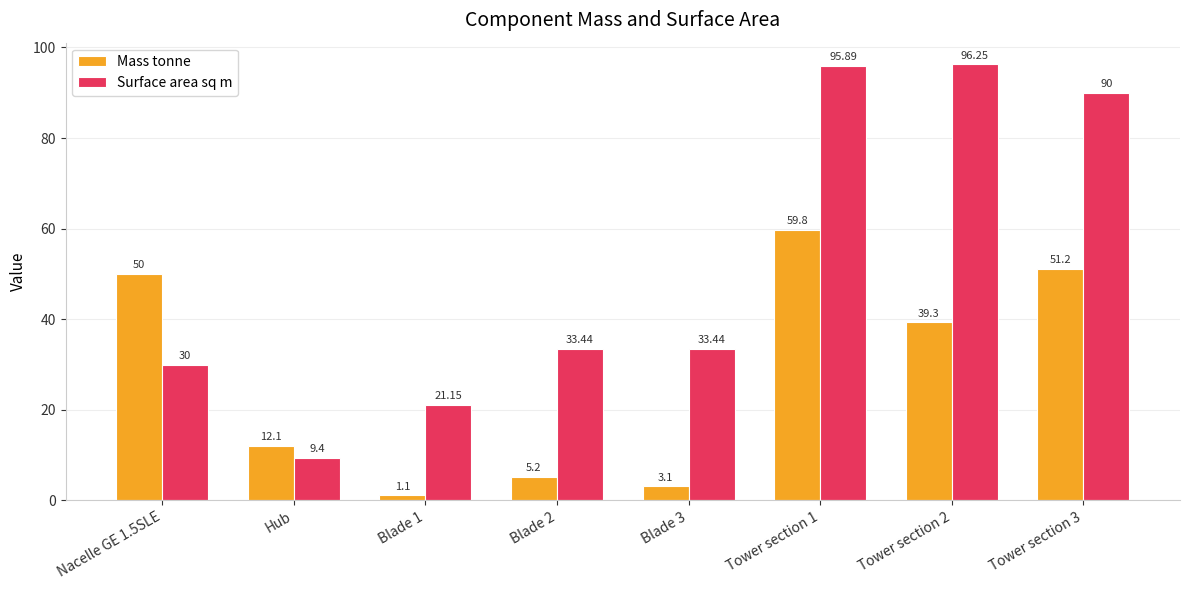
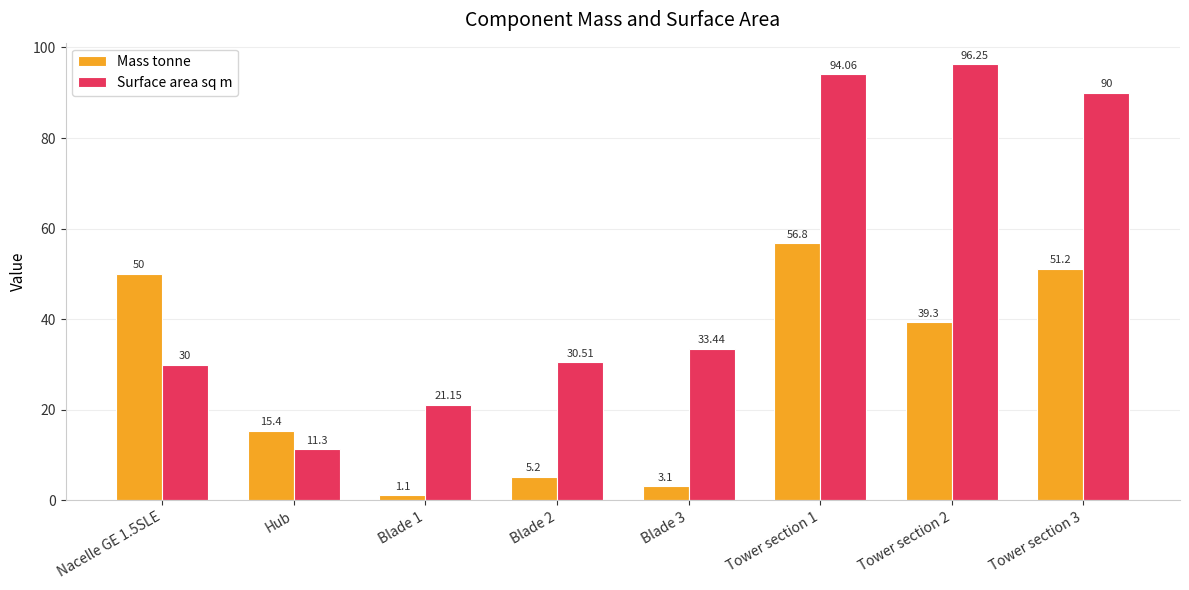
Mass tonne, Hub: 12.1 -> 15.4
Surface area sq m, Hub: 9.4 -> 11.3
Surface area sq m, Blade 2: 33.44 -> 30.51
Mass tonne, Tower section 1: 59.8 -> 56.8
Surface area sq m, Tower section 1: 95.89 -> 94.06
